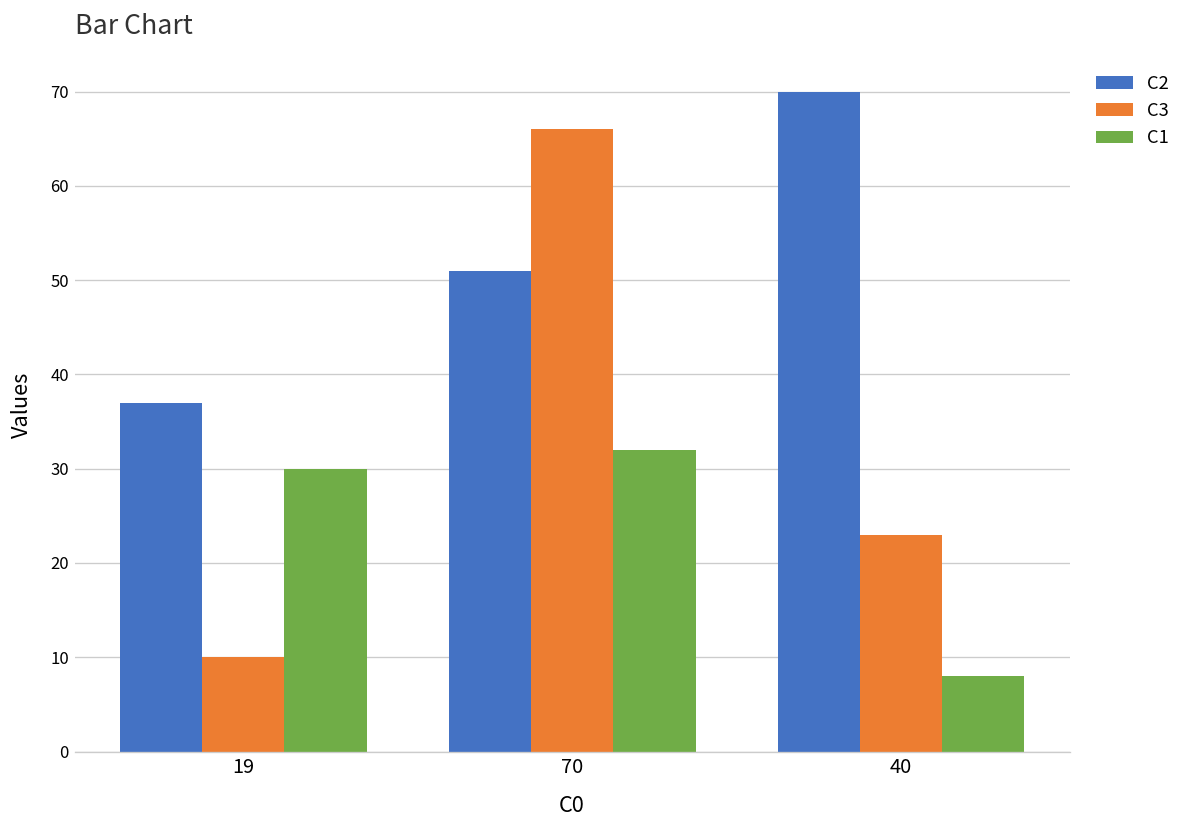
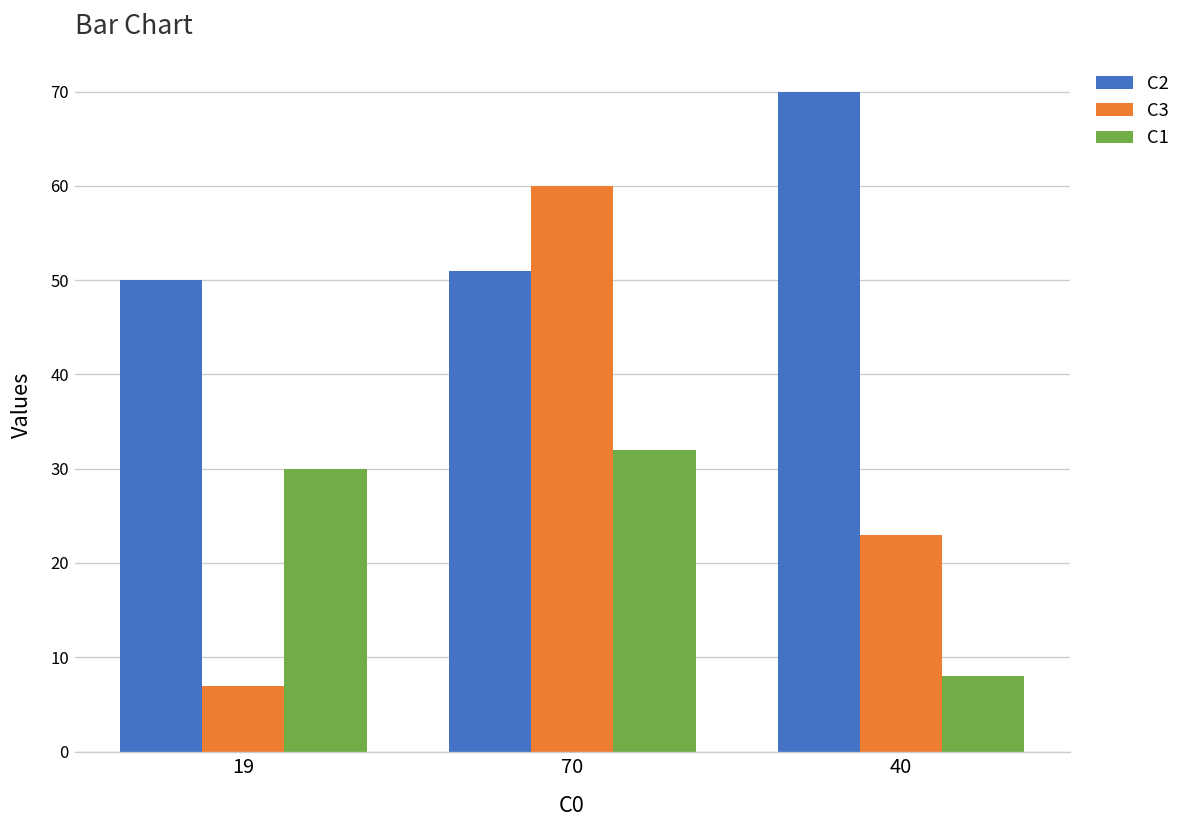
C2, 19: 37 -> 50
C3, 19: 10 -> 7
C3, 70: 66 -> 60
